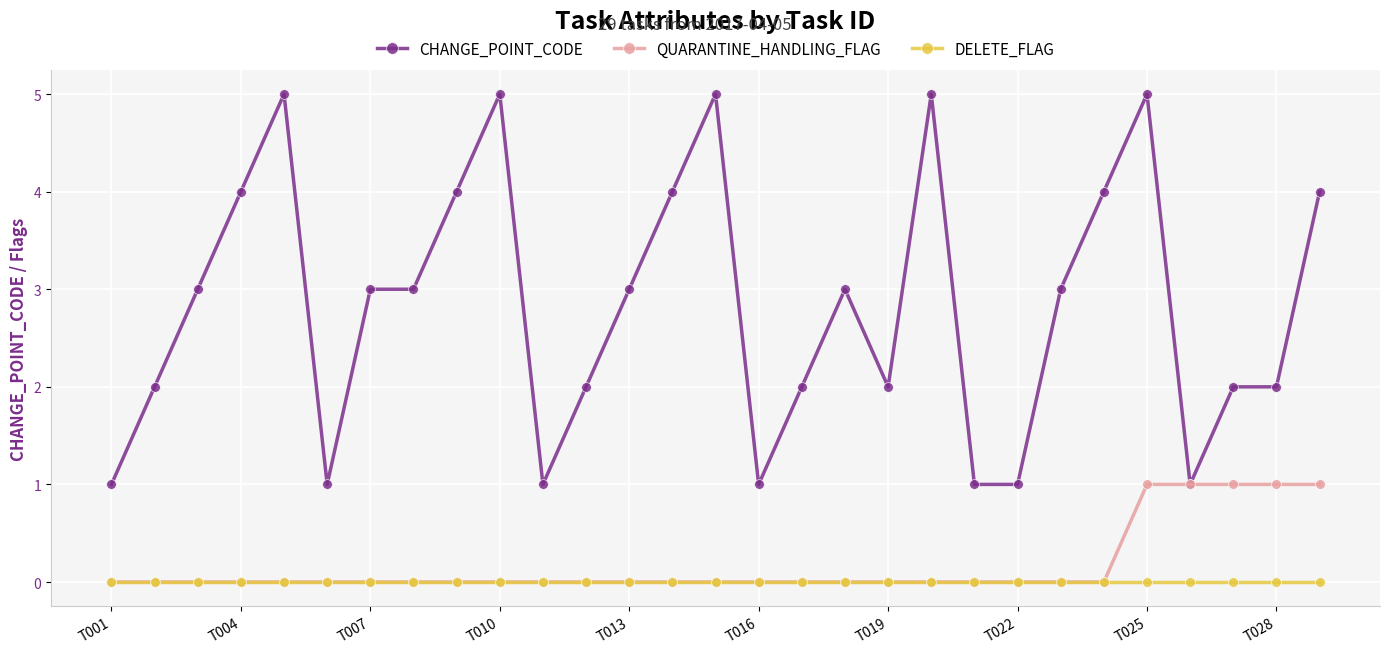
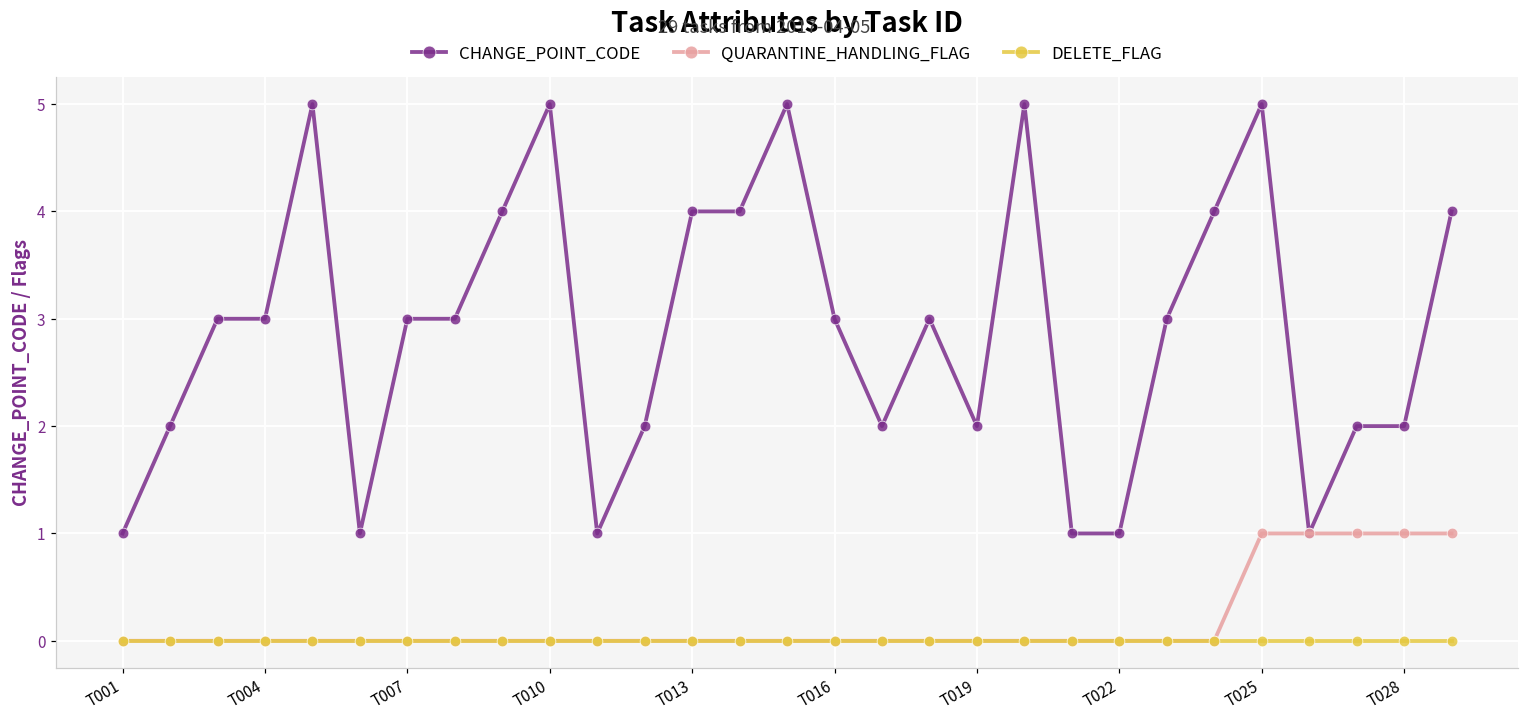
CHANGE_POINT_CODE, T004: 4 -> 3
CHANGE_POINT_CODE, T013: 3 -> 4
CHANGE_POINT_CODE, T016: 1 -> 3
